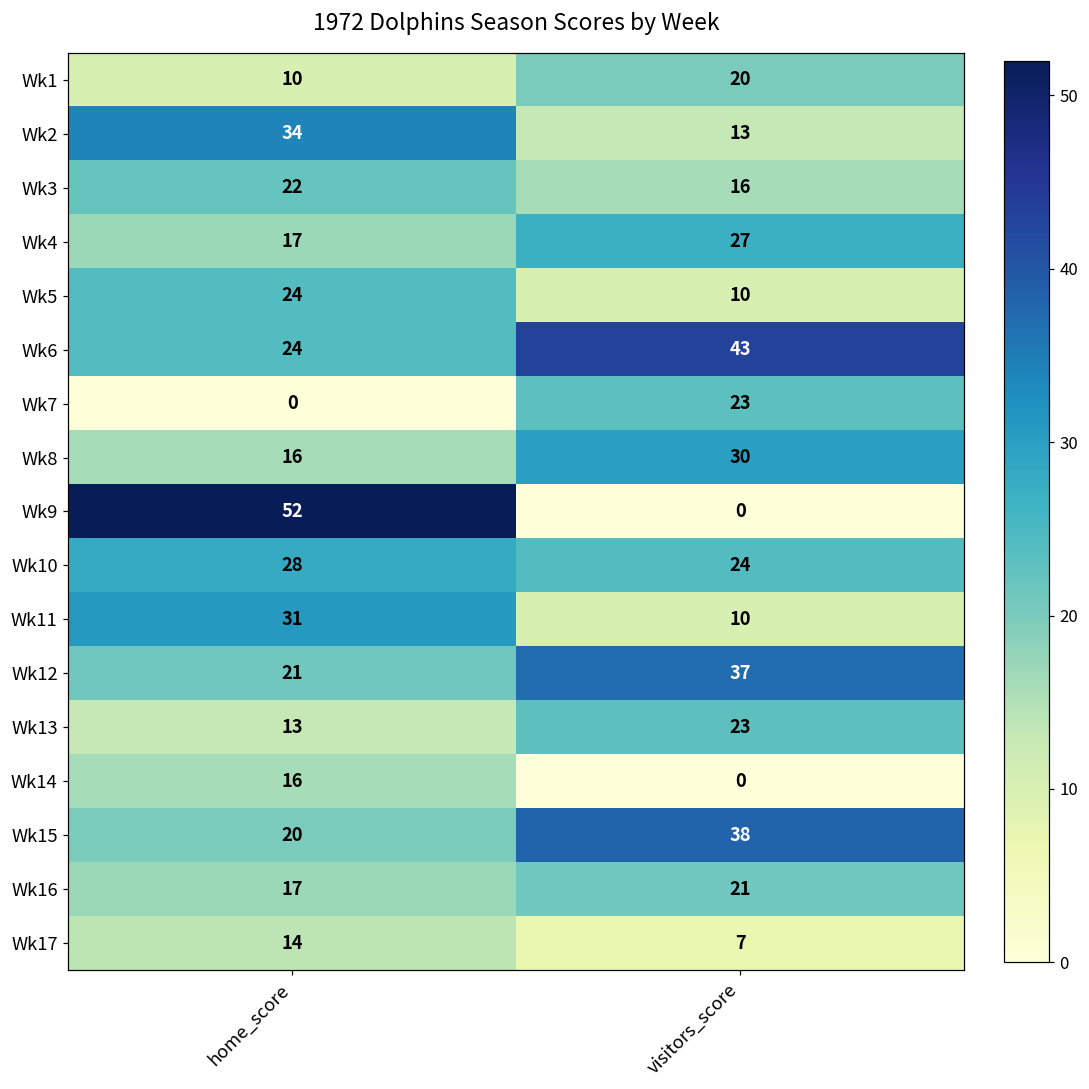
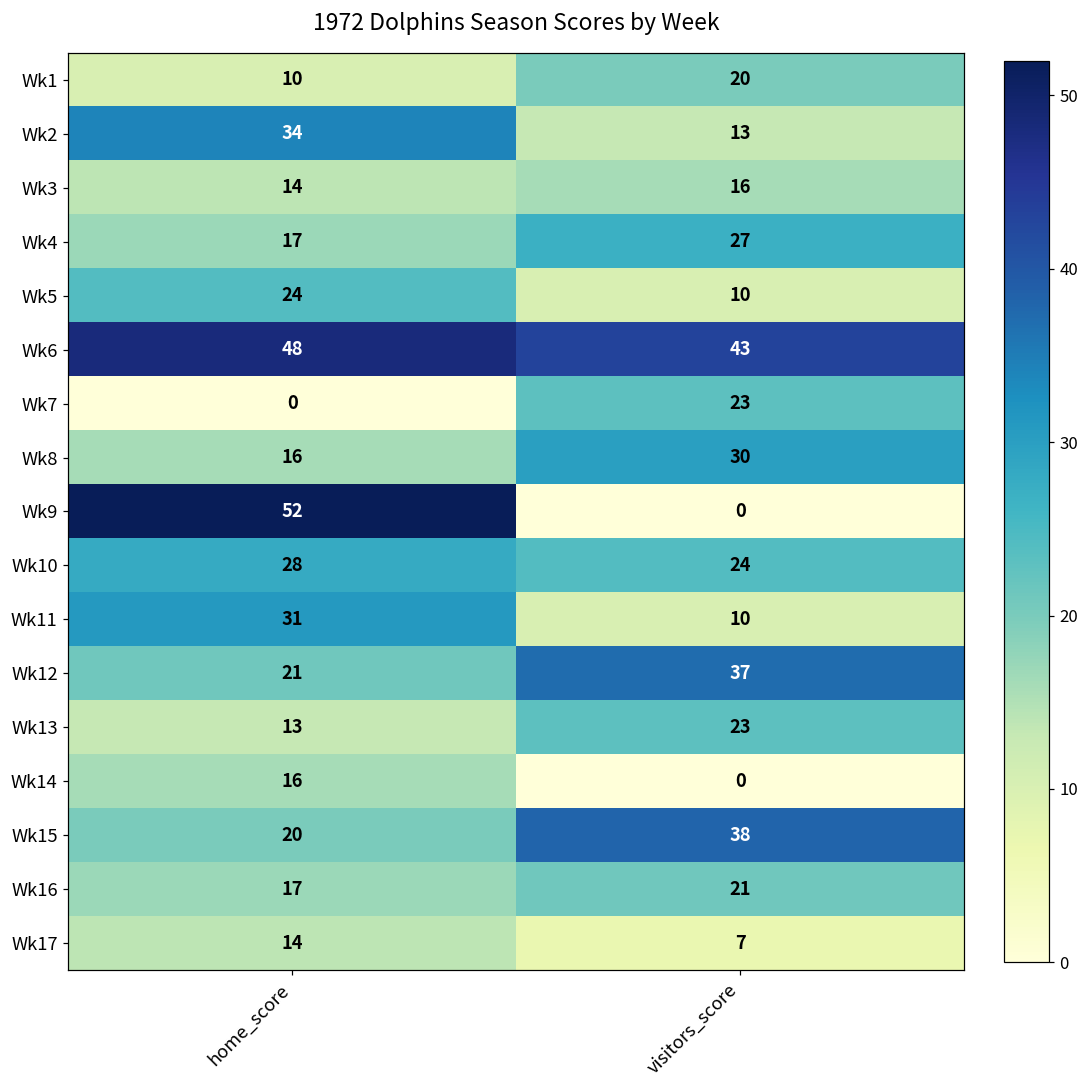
Wk3, home_score: 22 -> 14
Wk6, home_score: 24 -> 48
